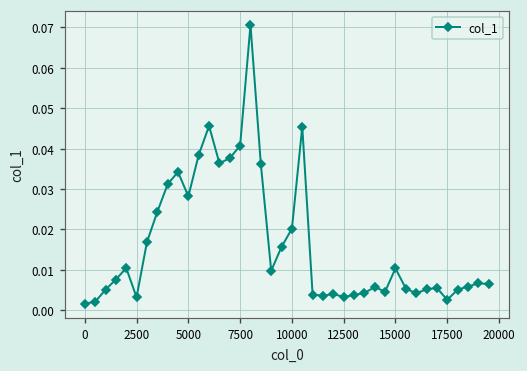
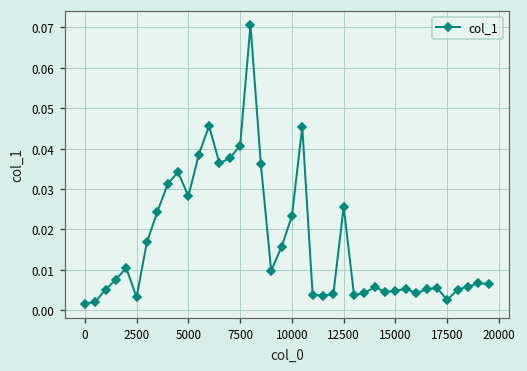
10000: 0.020 -> 0.023
12500: 0.003 -> 0.026
15000: 0.010 -> 0.005
